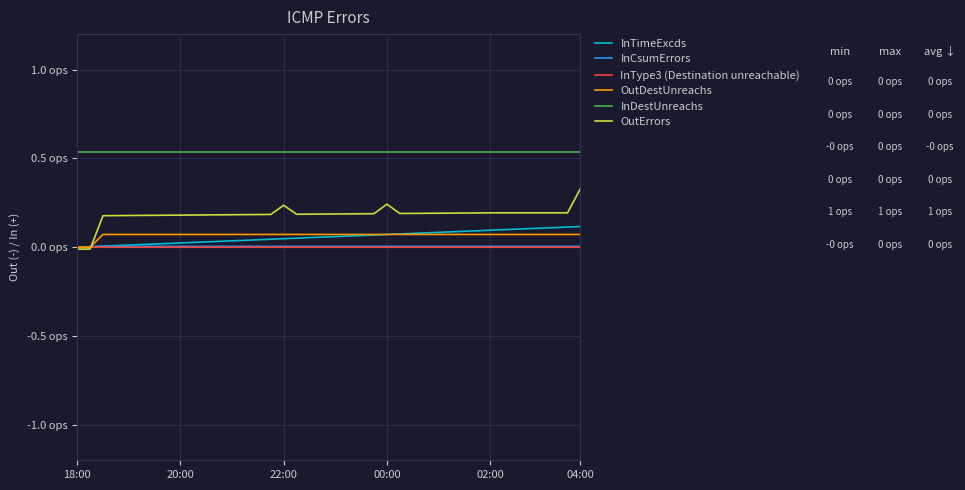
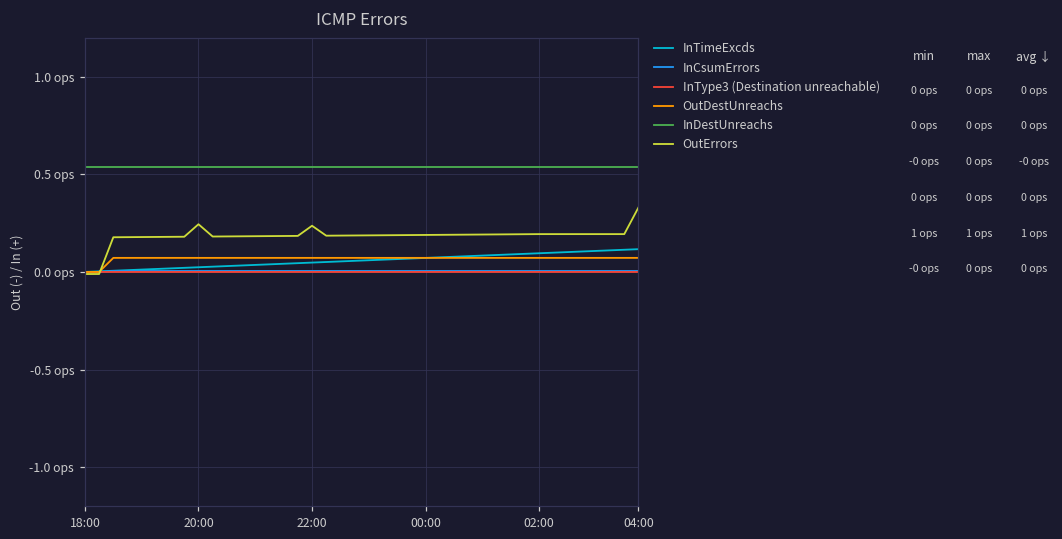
OutErrors, 20:00: 0.18 ops -> 0.24 ops
OutErrors, 00:00: 0.24 ops -> 0.19 ops
